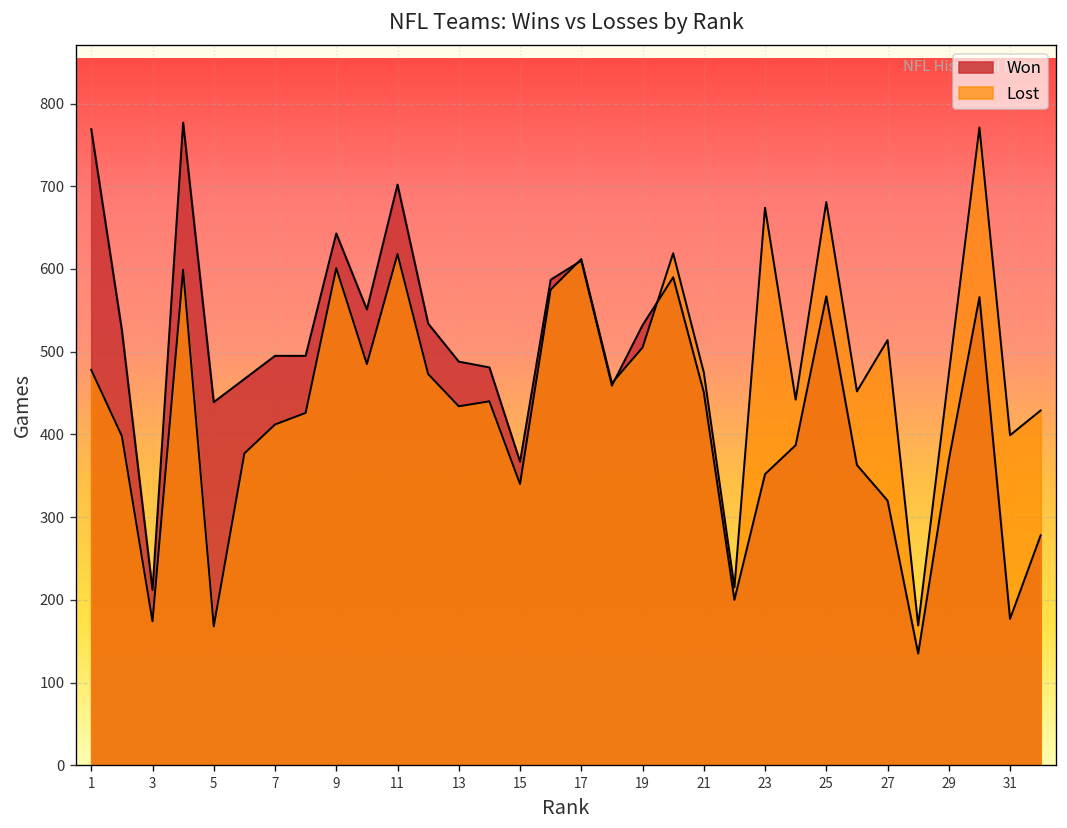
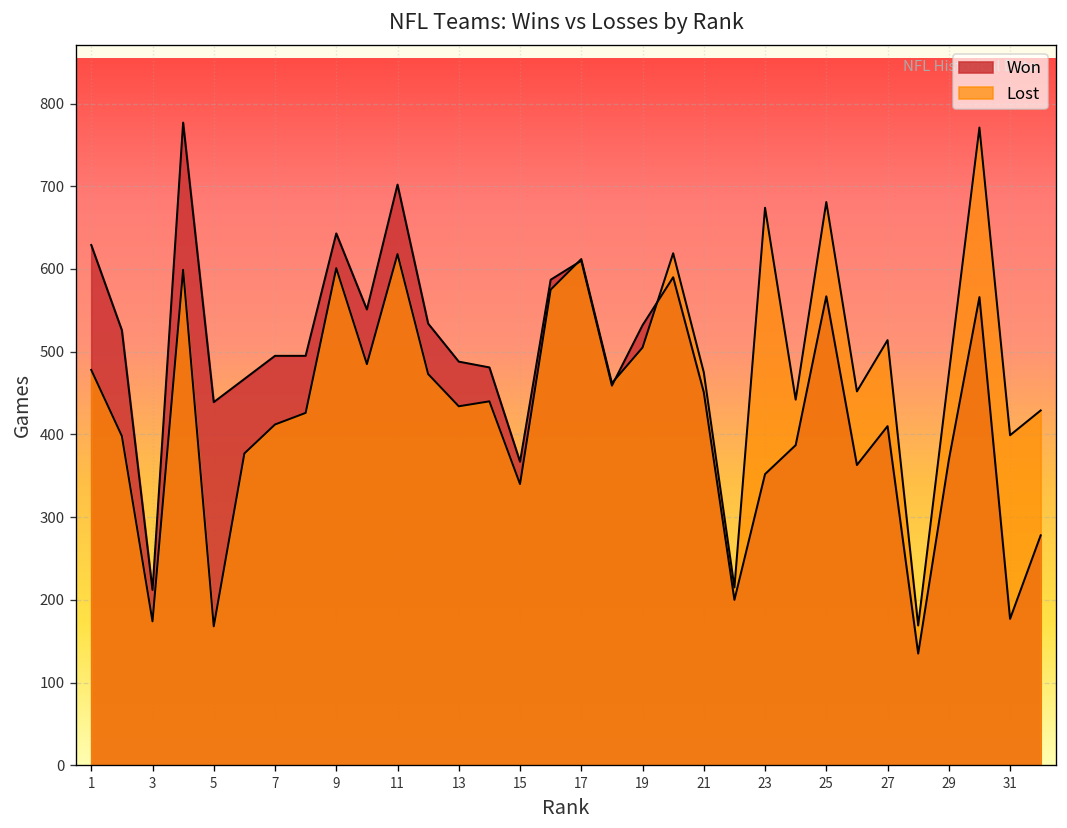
Won, 1: 770 -> 630
Won, 27: 320 -> 410
